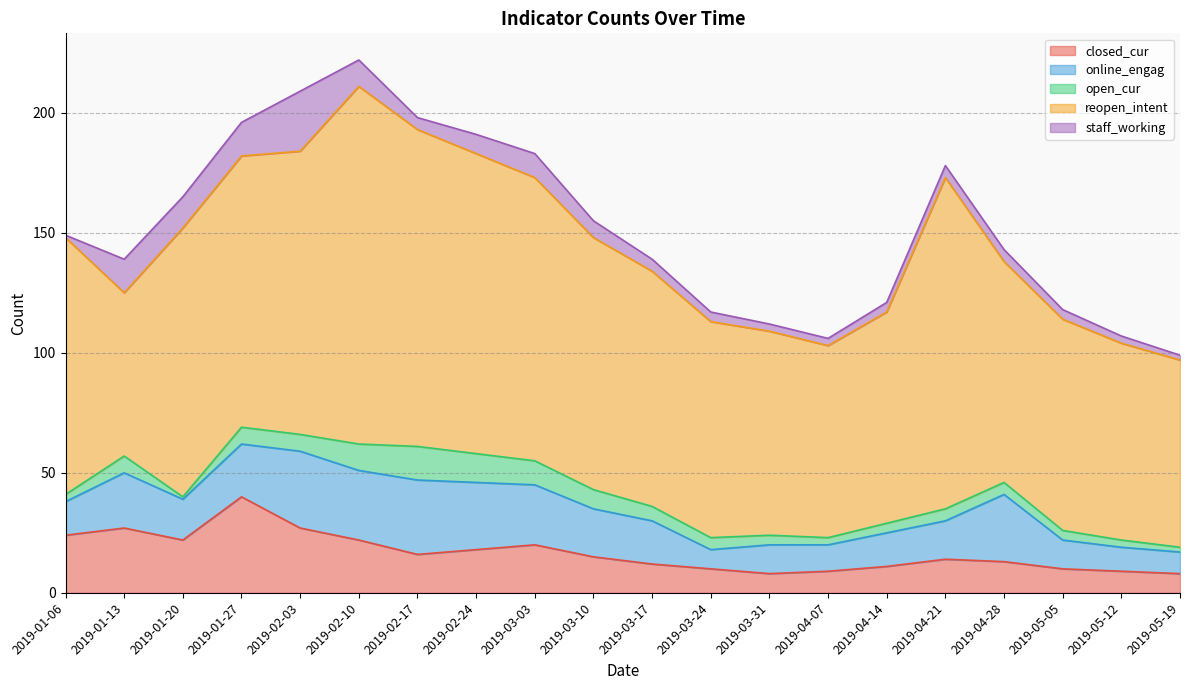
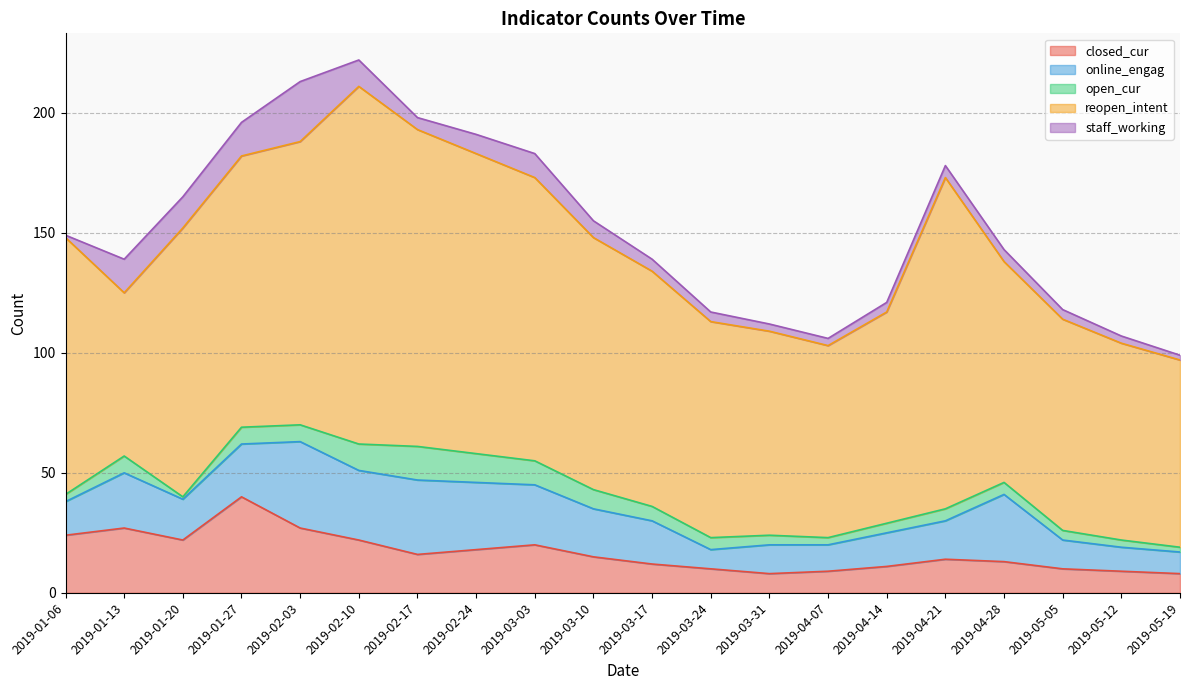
online_engag, 2019-02-03: 32 -> 36
